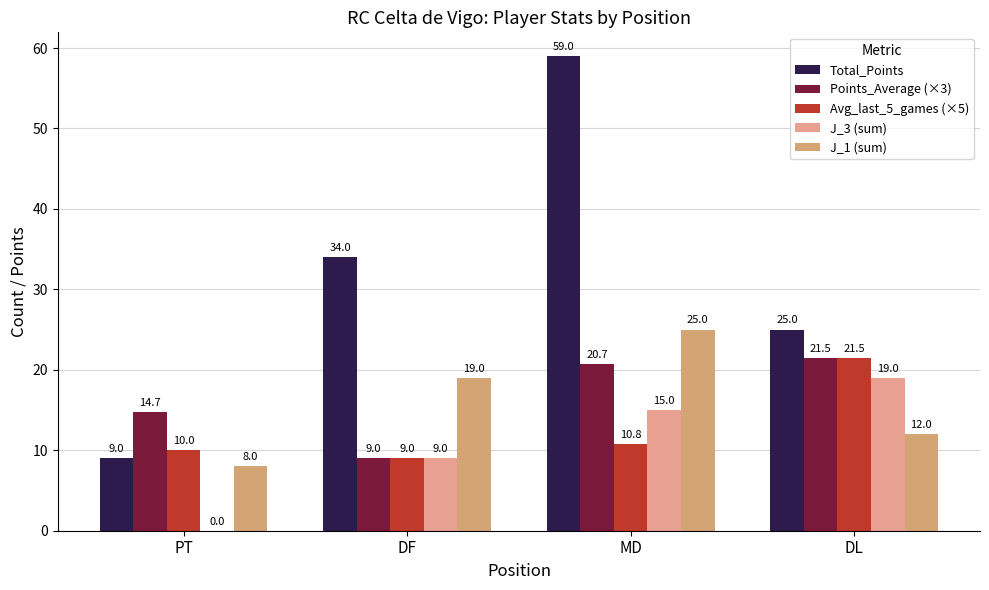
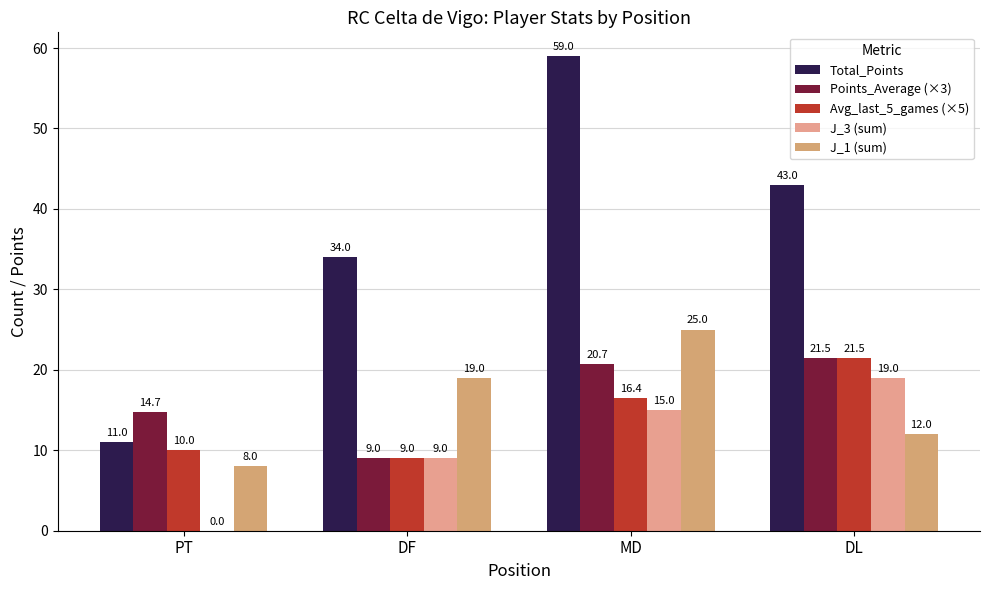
Total_Points, PT: 9.0 -> 11.0
Avg_last_5_games (×5), MD: 10.8 -> 16.4
Total_Points, DL: 25.0 -> 43.0
